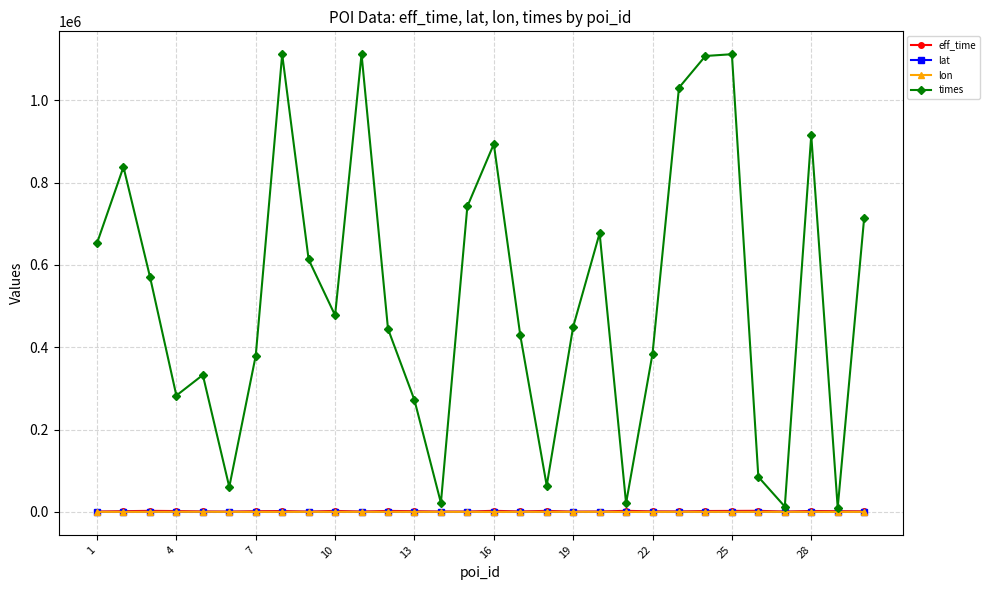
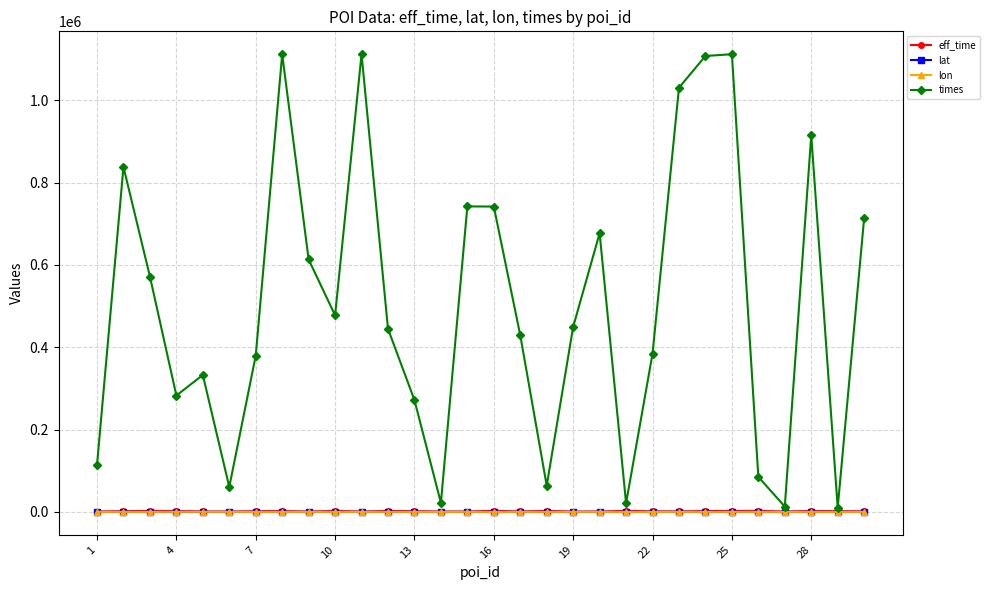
times, 1: 650000 -> 110000
times, 16: 890000 -> 740000
